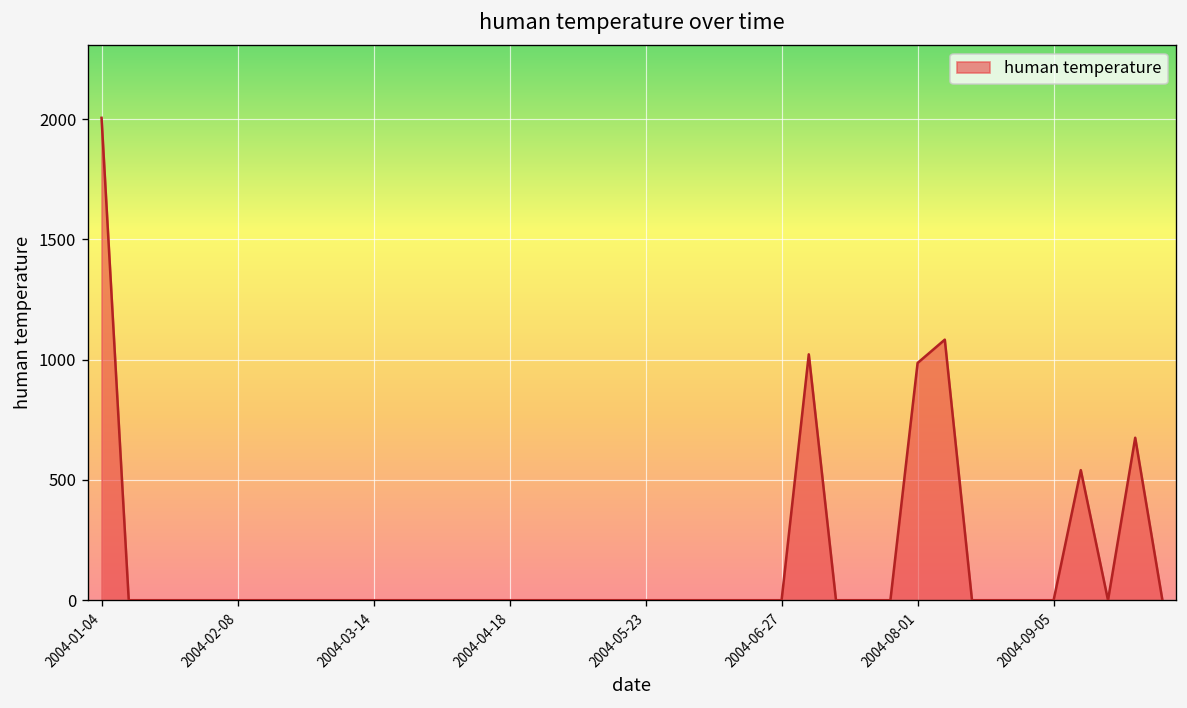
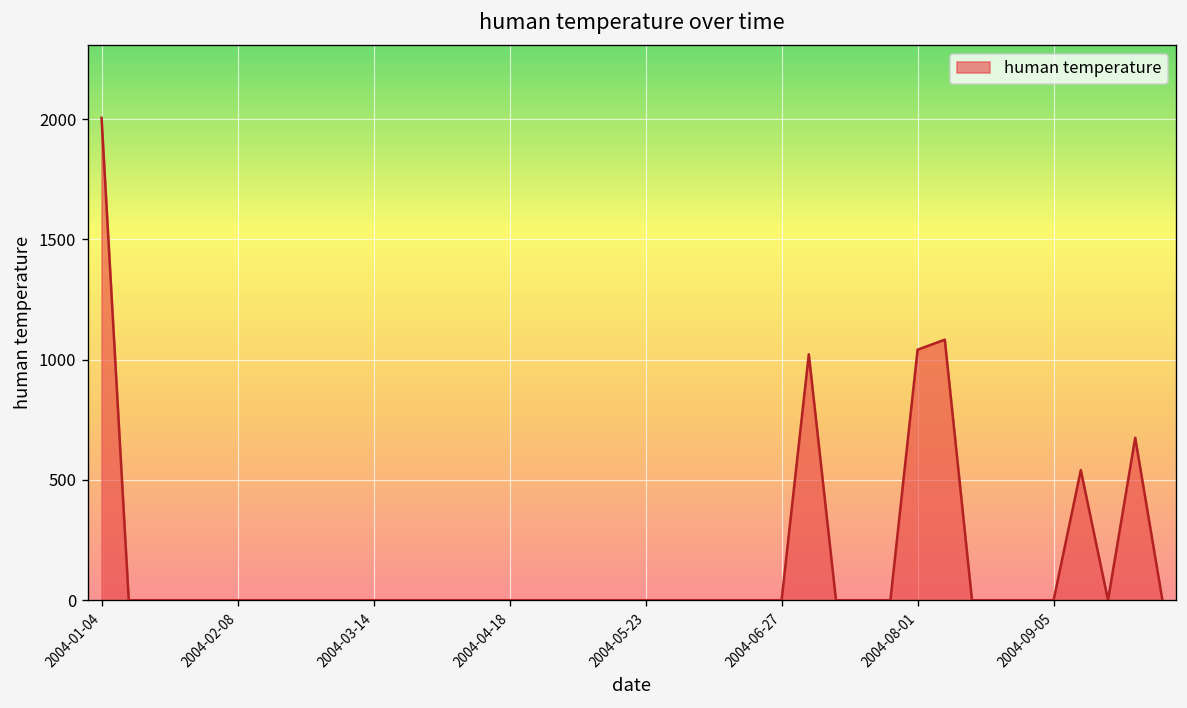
2004-08-01: 990 -> 1040
